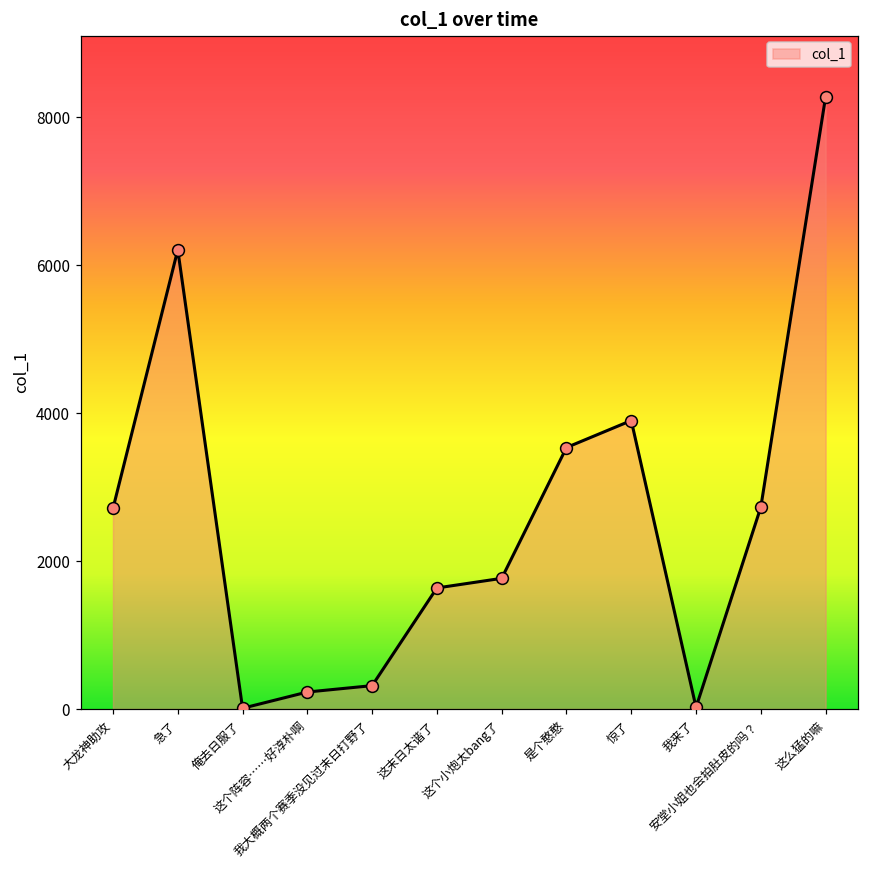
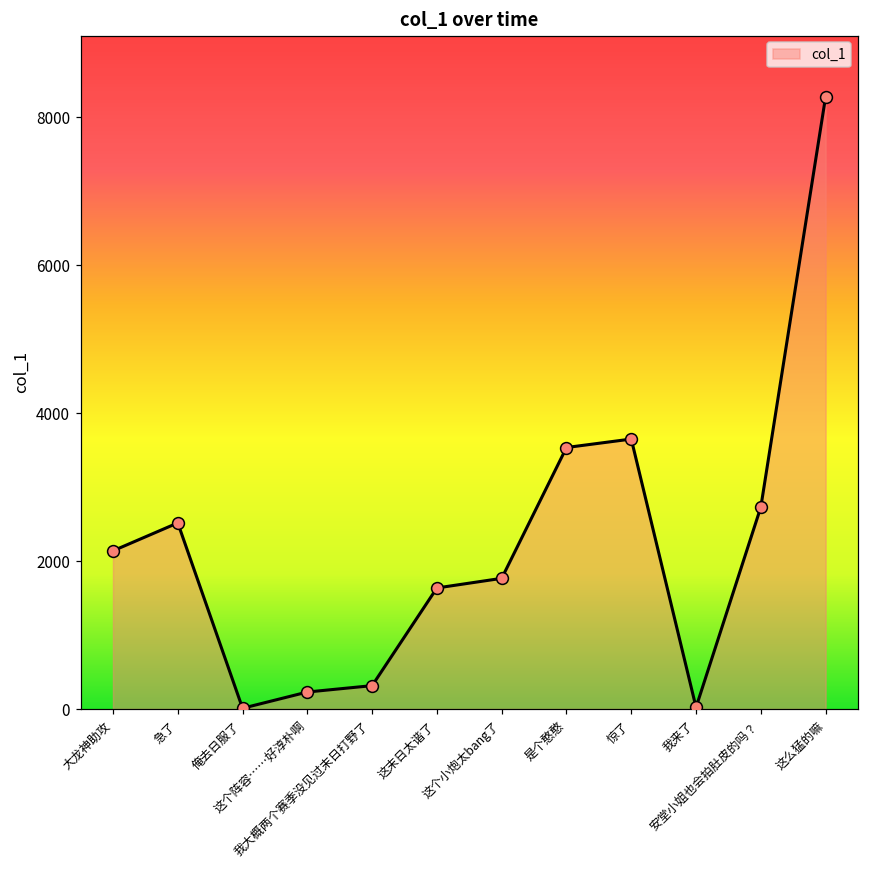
大龙神助攻: 2700 -> 2100
急了: 6200 -> 2500
惊了: 3900 -> 3600
